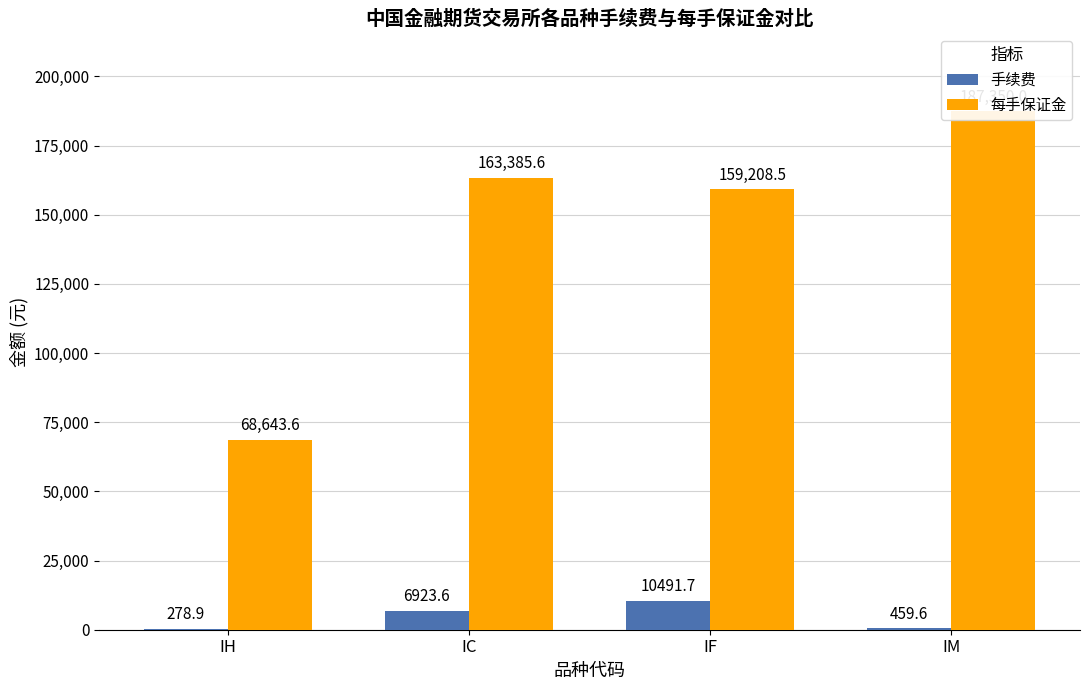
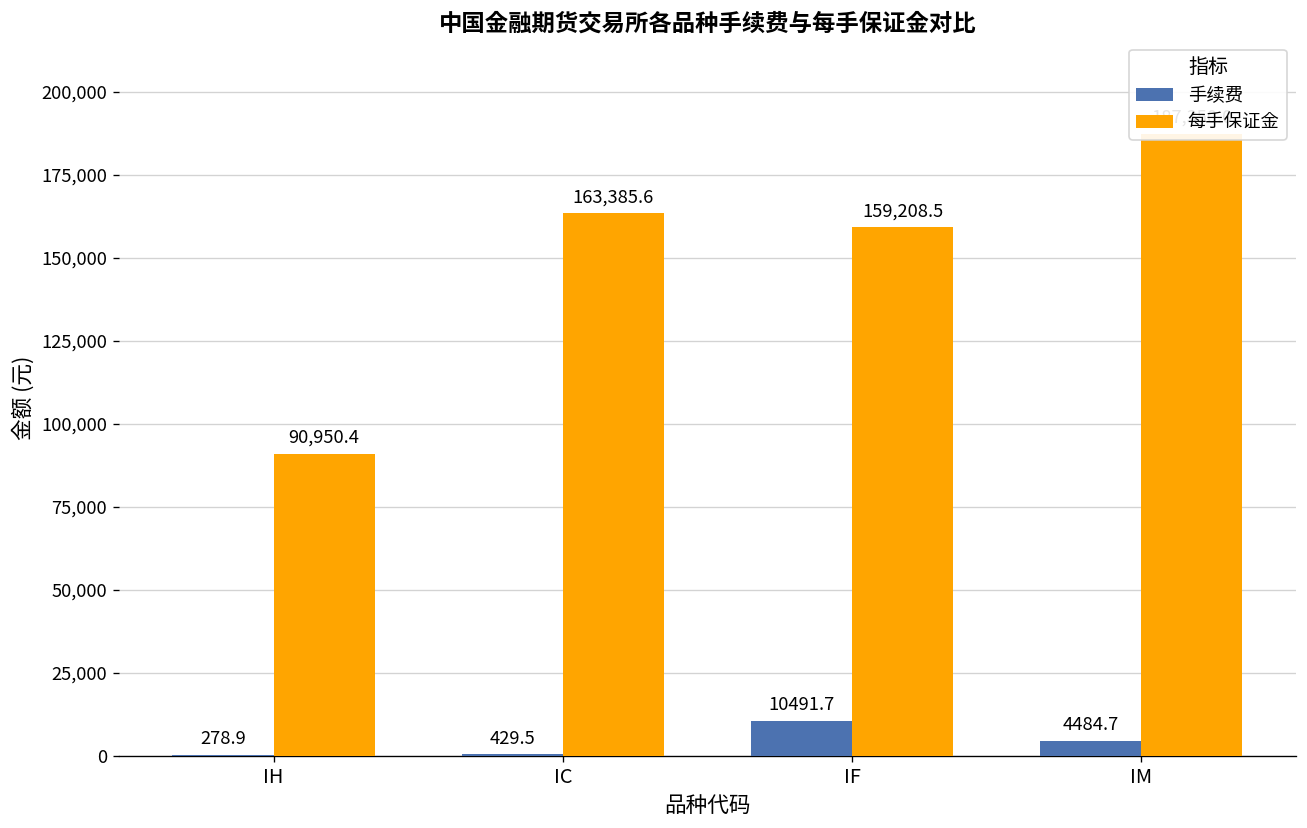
每手保证金, IH: 68,643.6 -> 90,950.4
手续费, IC: 6923.6 -> 429.5
手续费, IM: 459.6 -> 4484.7
